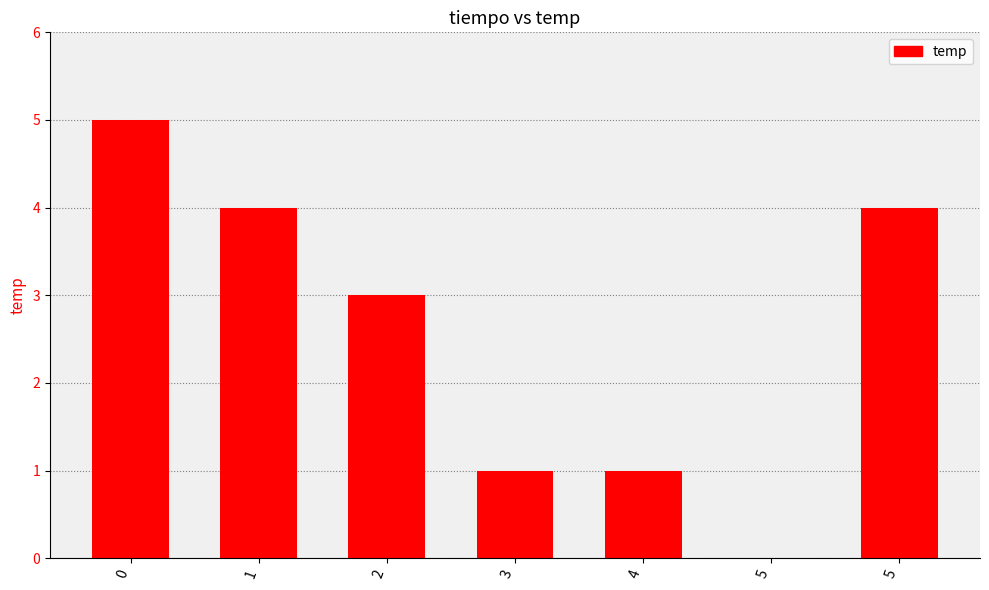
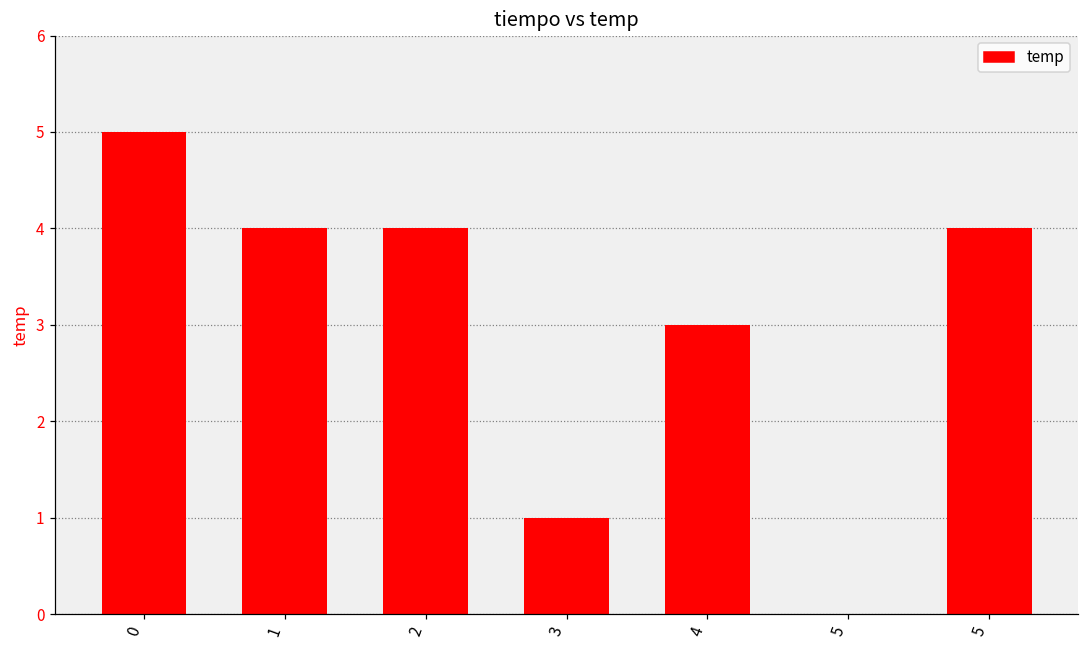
2: 3 -> 4
4: 1 -> 3
